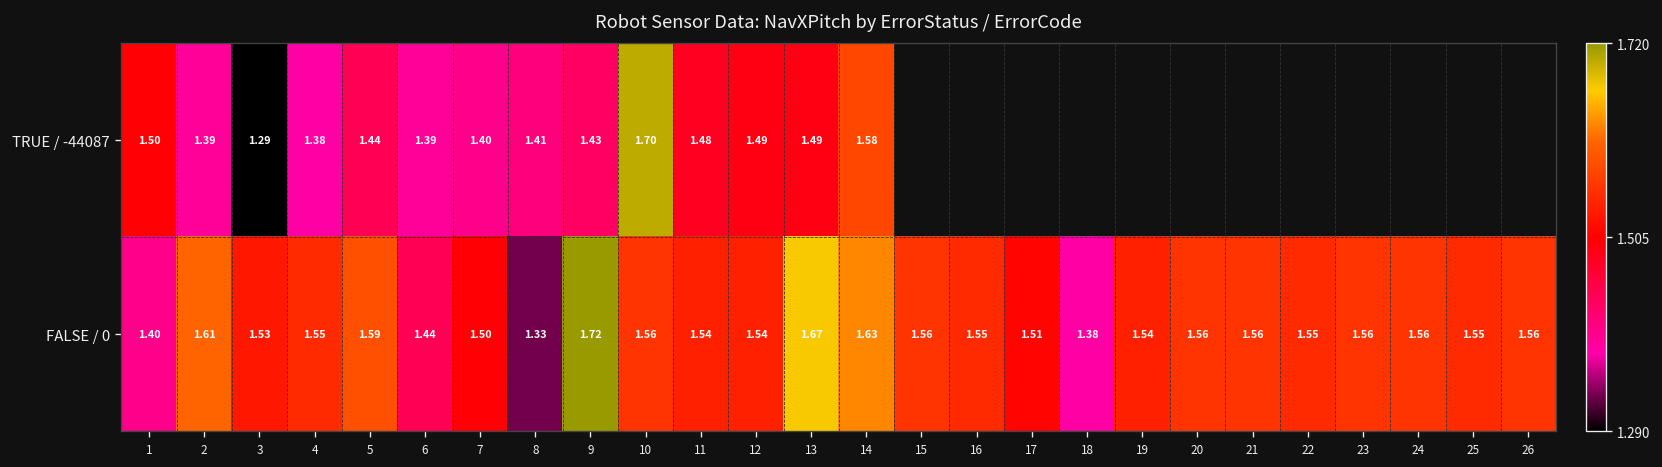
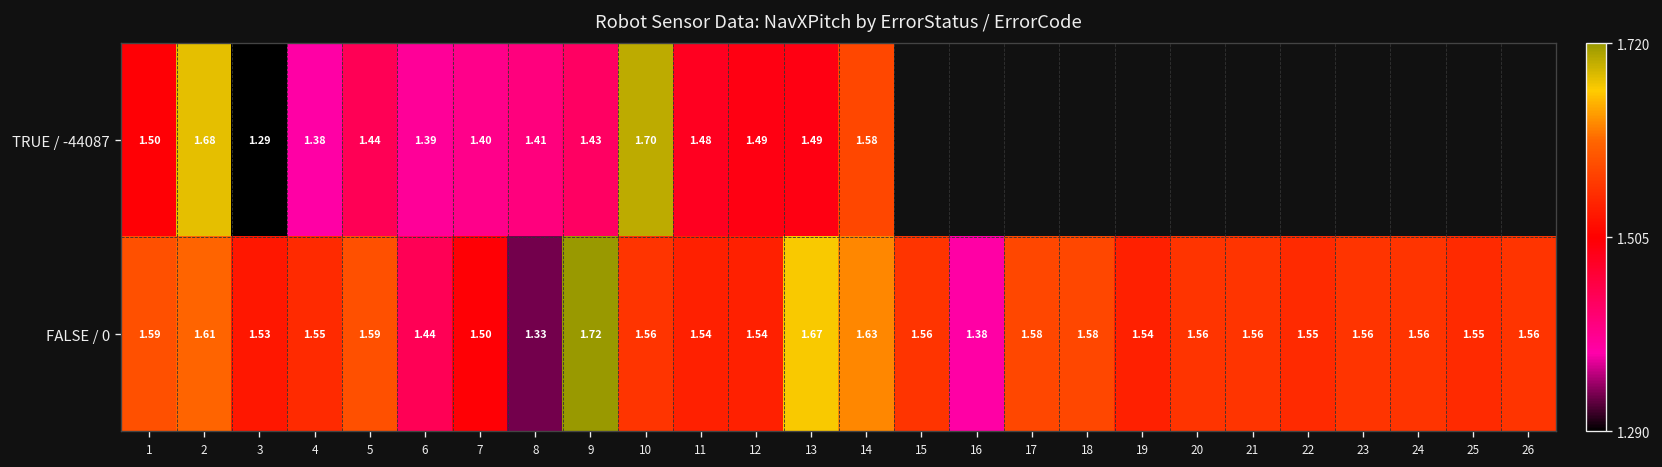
TRUE / -44087, 2: 1.39 -> 1.68
FALSE / 0, 1: 1.40 -> 1.59
FALSE / 0, 16: 1.55 -> 1.38
FALSE / 0, 17: 1.51 -> 1.58
FALSE / 0, 18: 1.38 -> 1.58
